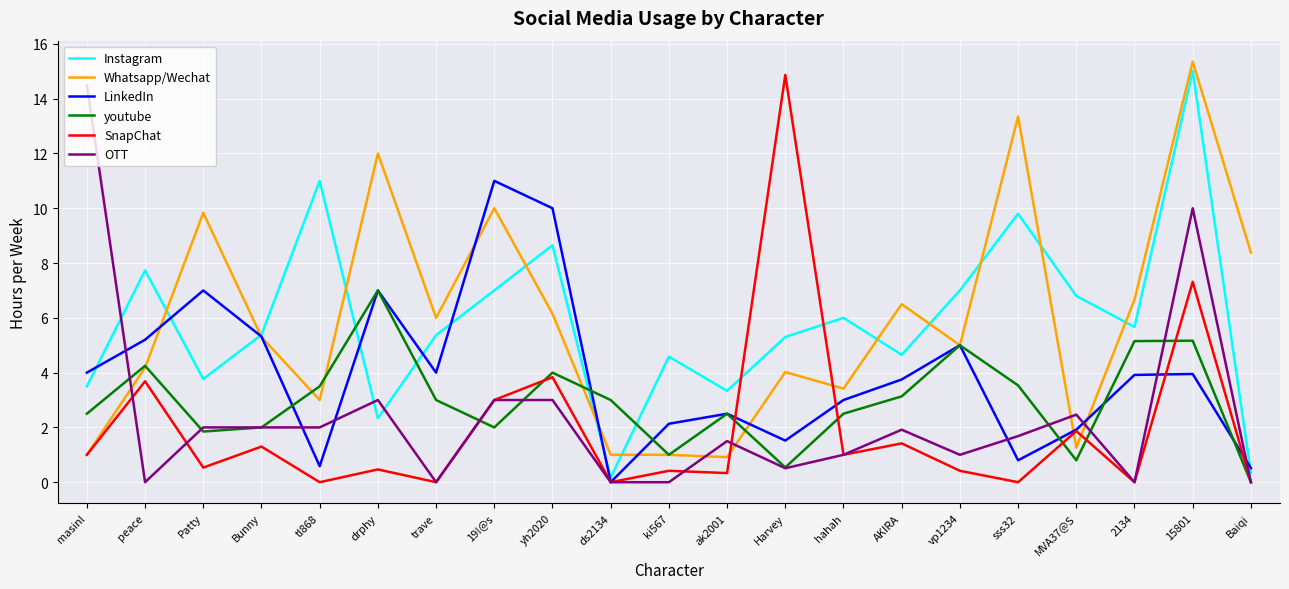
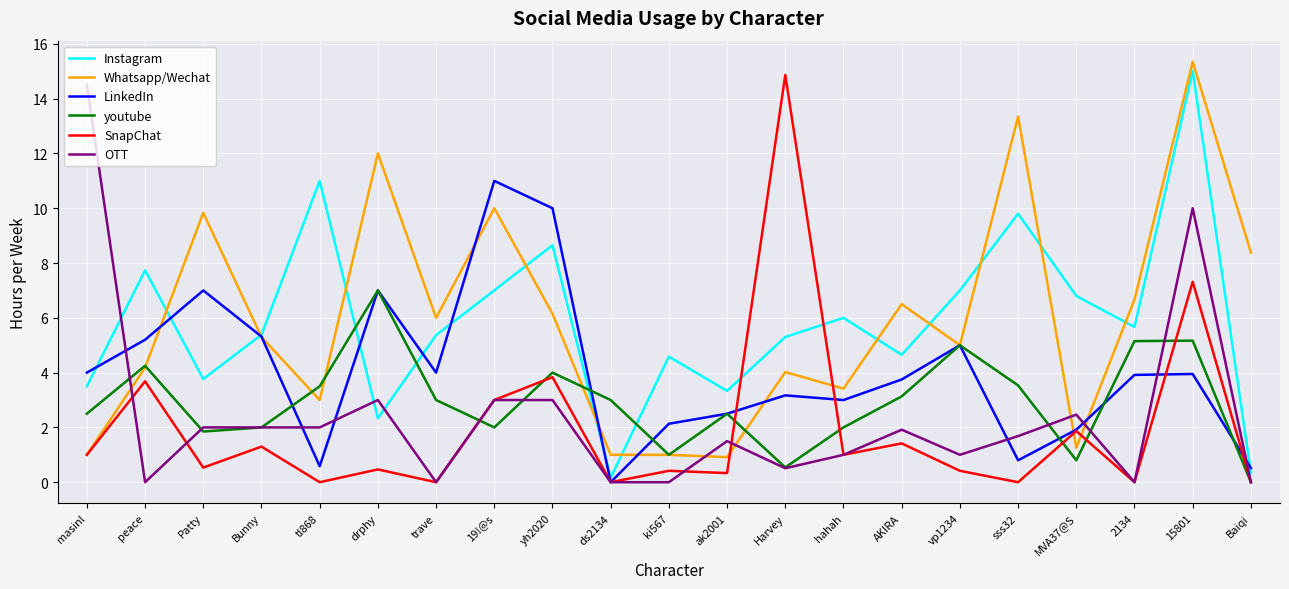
LinkedIn, Harvey: 1.5 -> 3.2
youtube, hahah: 2.5 -> 2.0
